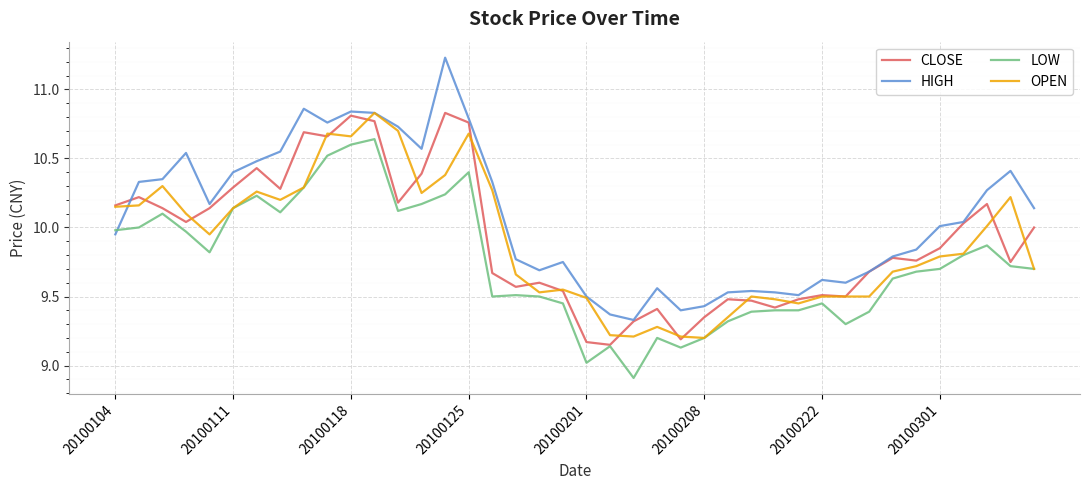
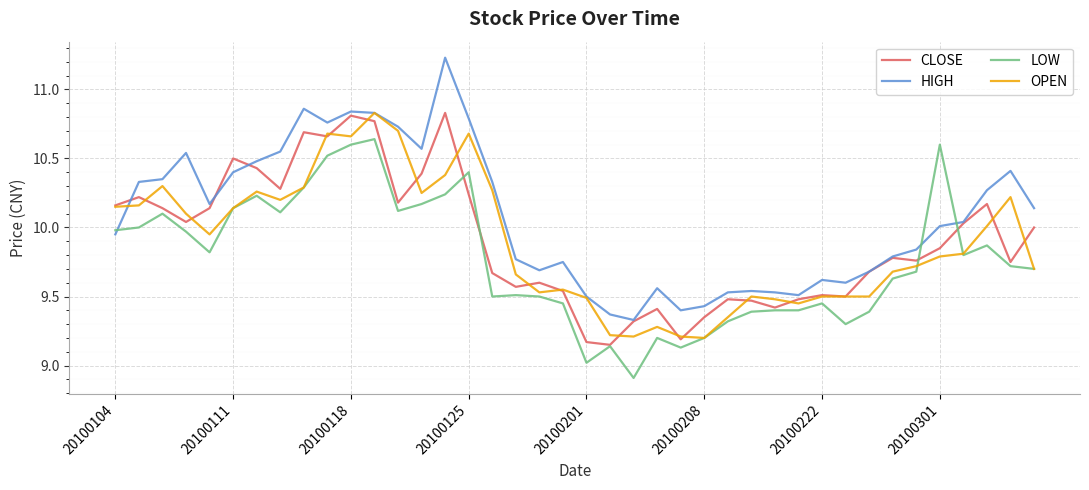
CLOSE, 20100111: 10.29 -> 10.50
CLOSE, 20100125: 10.76 -> 10.24
LOW, 20100301: 9.7 -> 10.6
